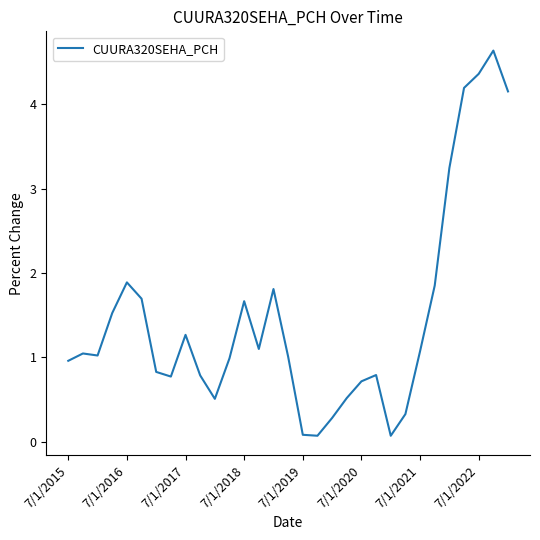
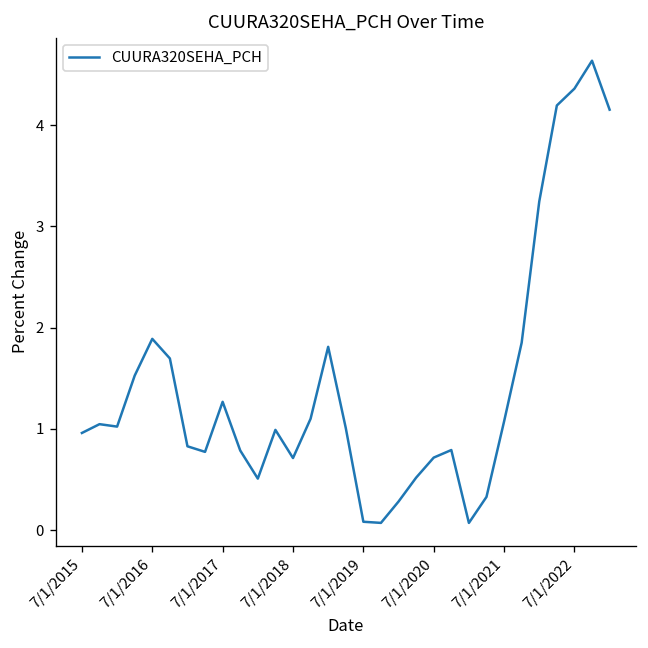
7/1/2018: 1.7 -> 0.7
